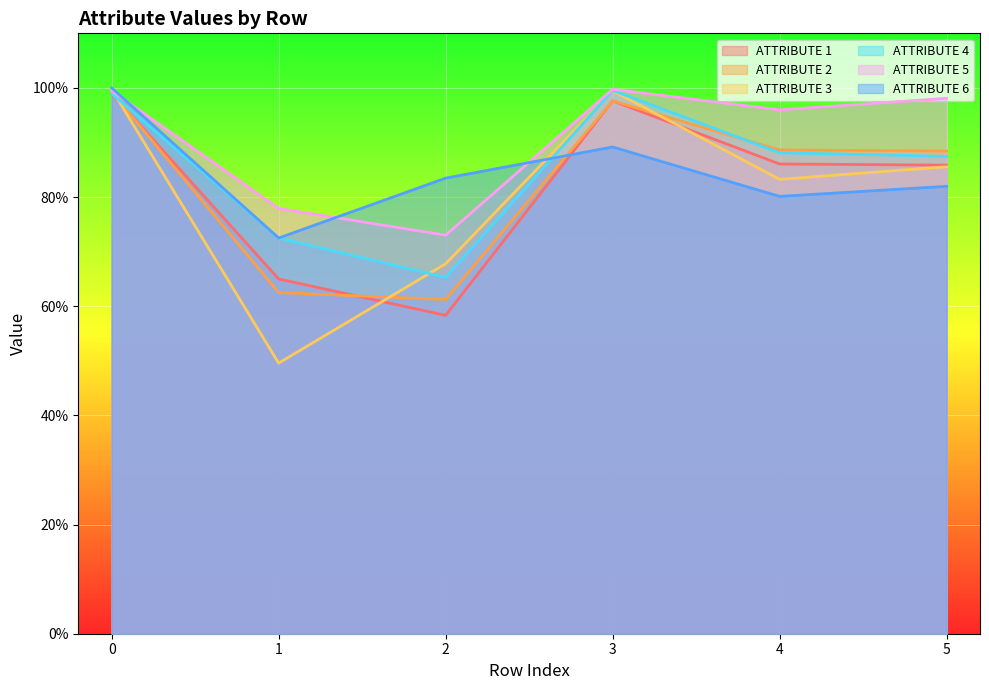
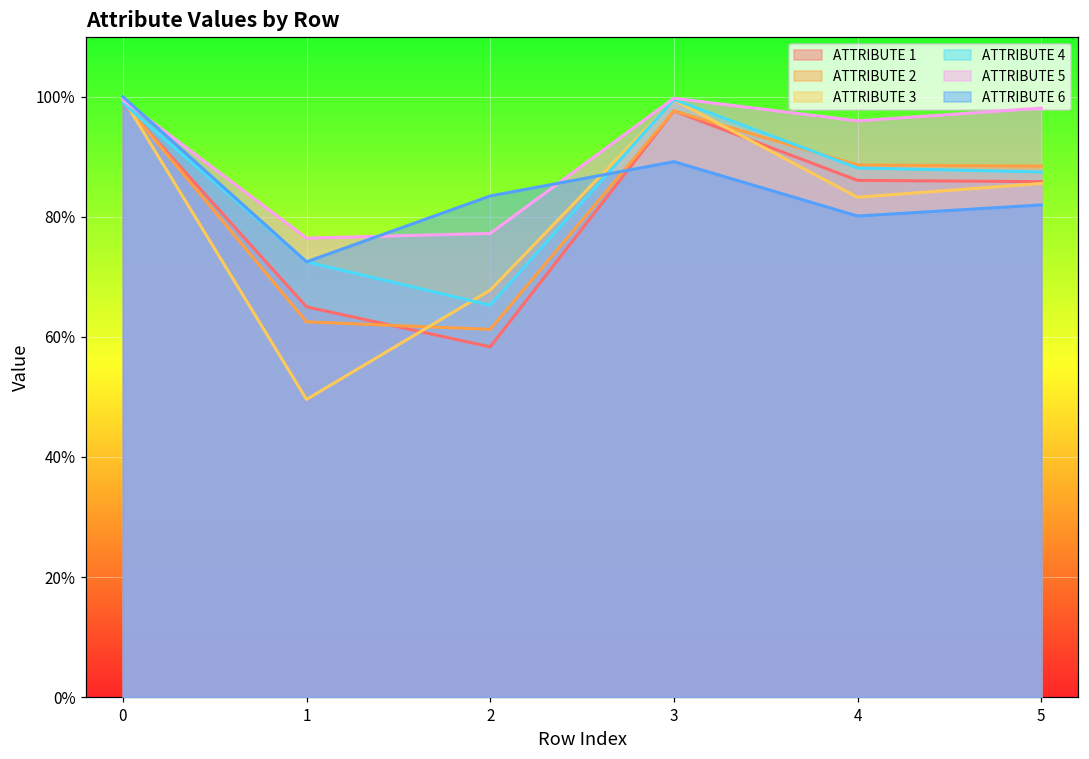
ATTRIBUTE 5, 1: 78% -> 76%
ATTRIBUTE 5, 2: 73% -> 77%
